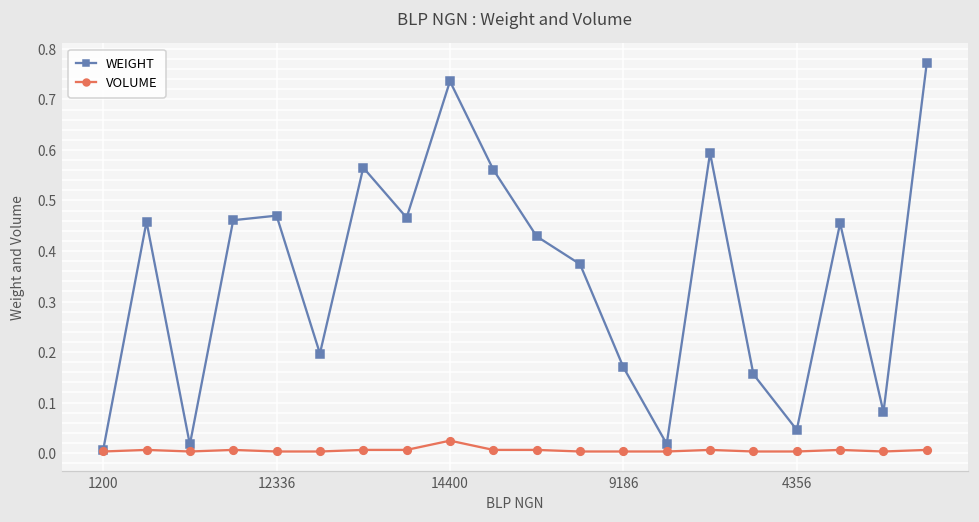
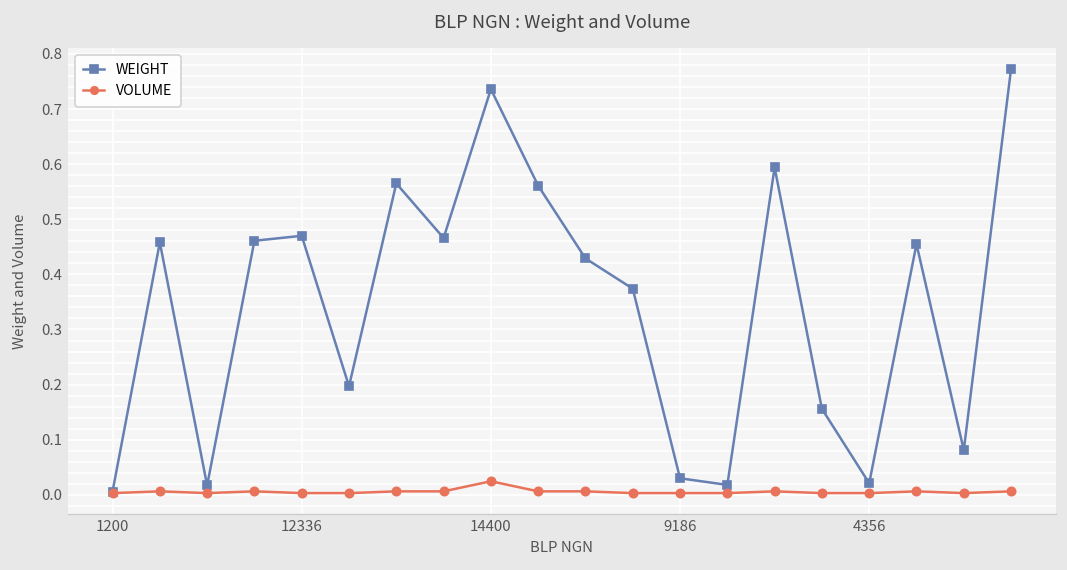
WEIGHT, 9186: 0.17 -> 0.03
WEIGHT, 4356: 0.05 -> 0.02
